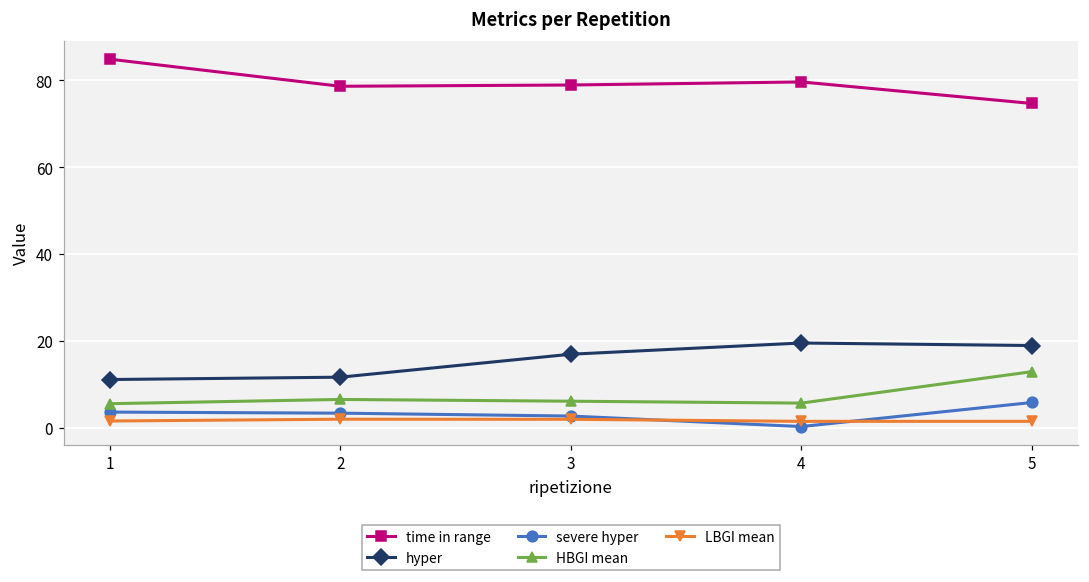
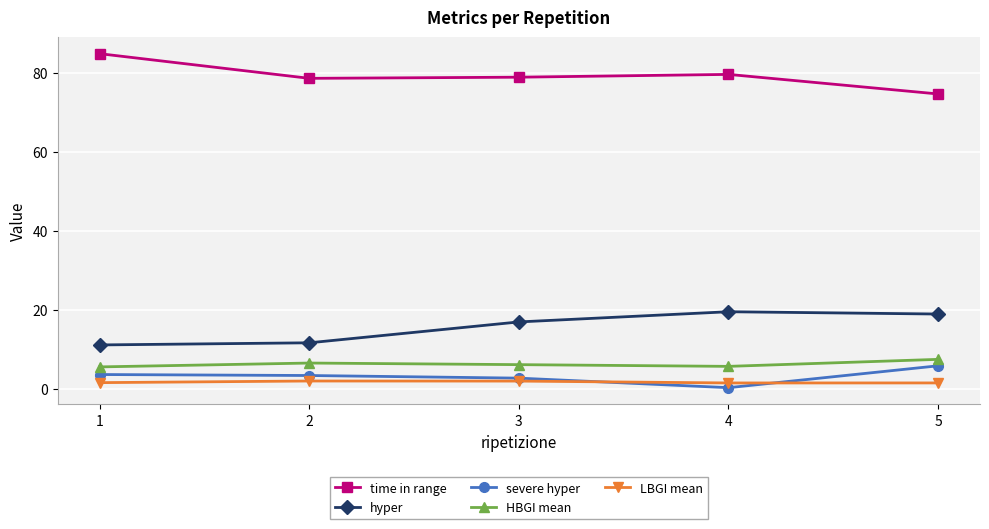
HBGI mean, 5: 13 -> 7
